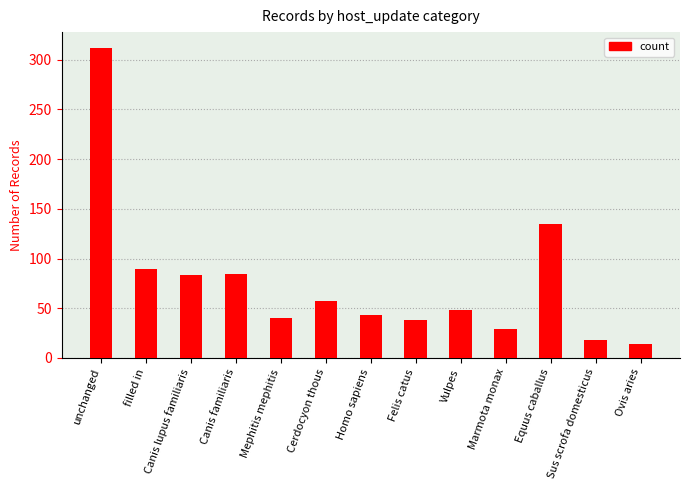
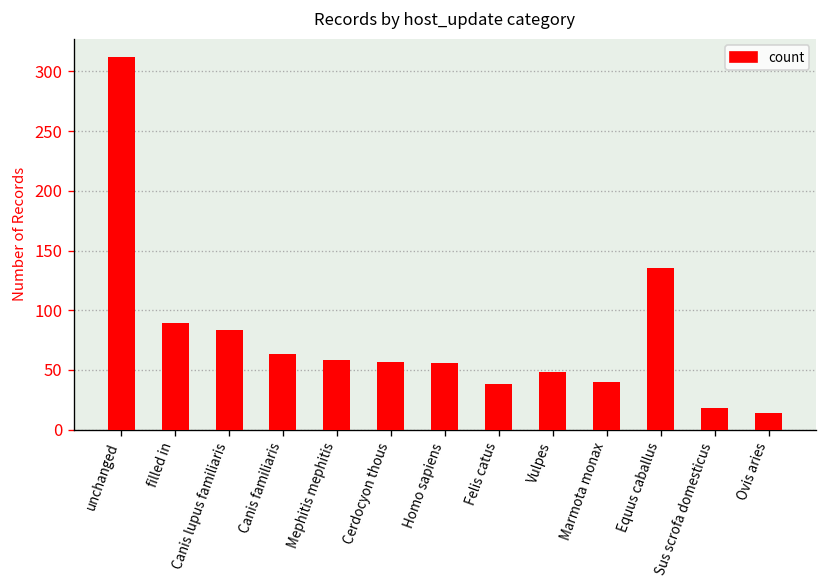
Canis familiaris: 80 -> 60
Mephitis mephitis: 40 -> 60
Homo sapiens: 40 -> 60
Marmota monax: 30 -> 40
